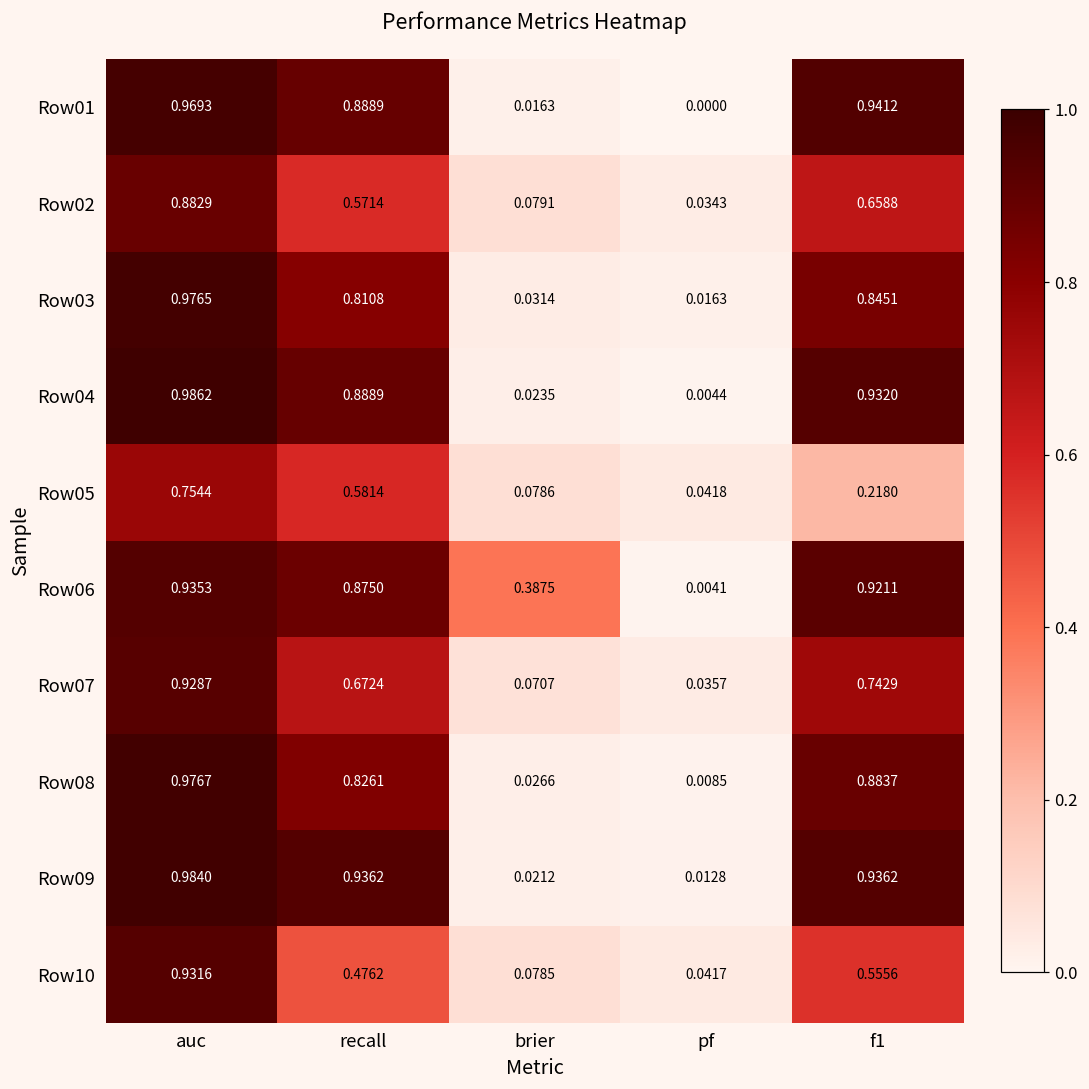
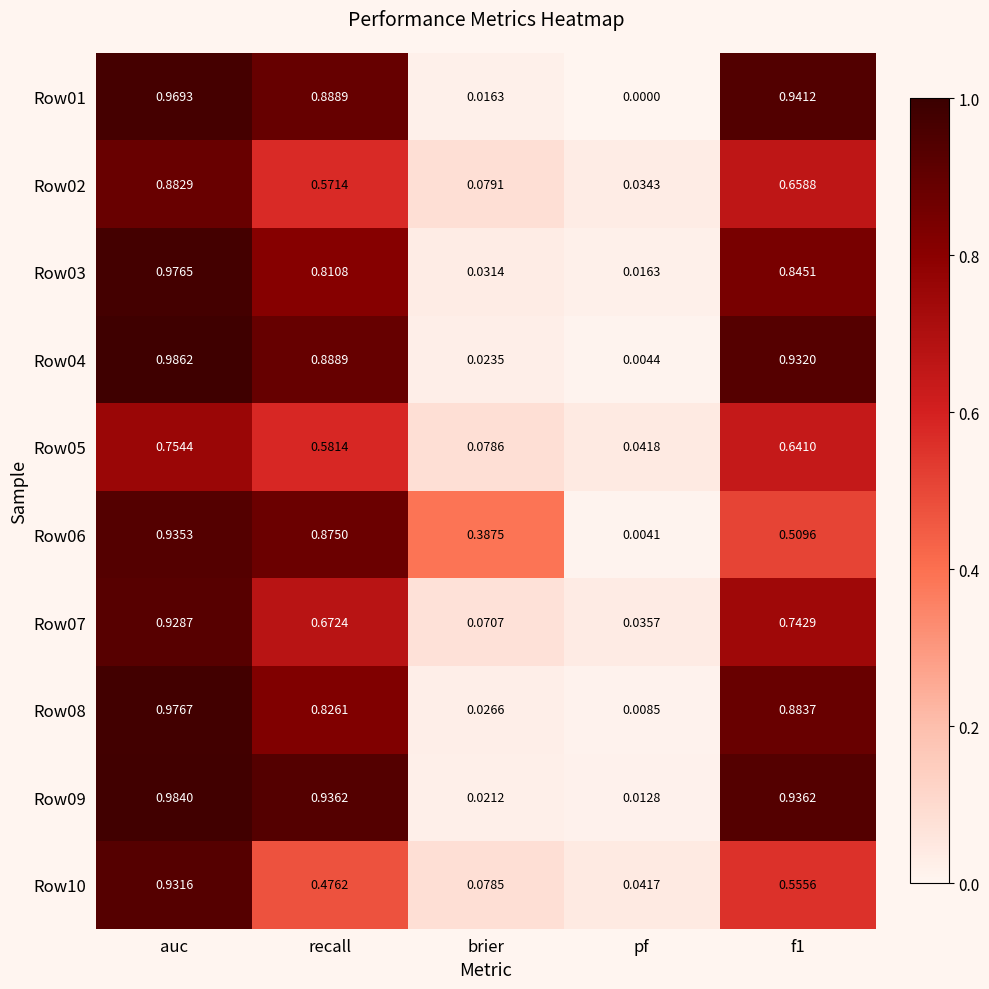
Row05, f1: 0.2180 -> 0.6410
Row06, f1: 0.9211 -> 0.5096
